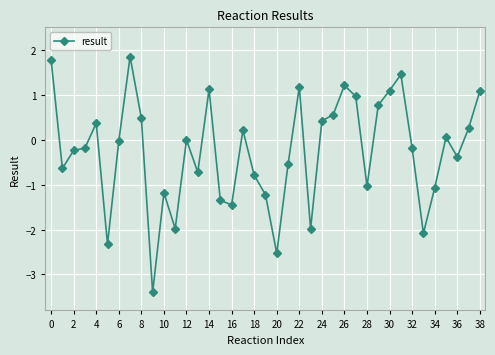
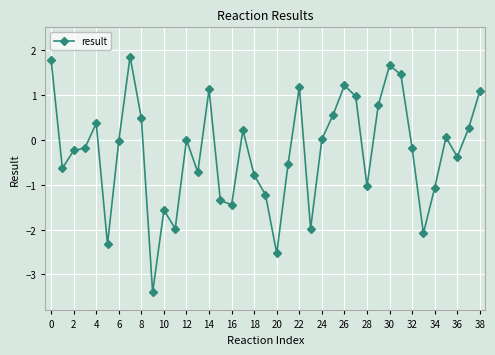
10: -1.2 -> -1.6
24: 0.4 -> 0.0
30: 1.1 -> 1.7
